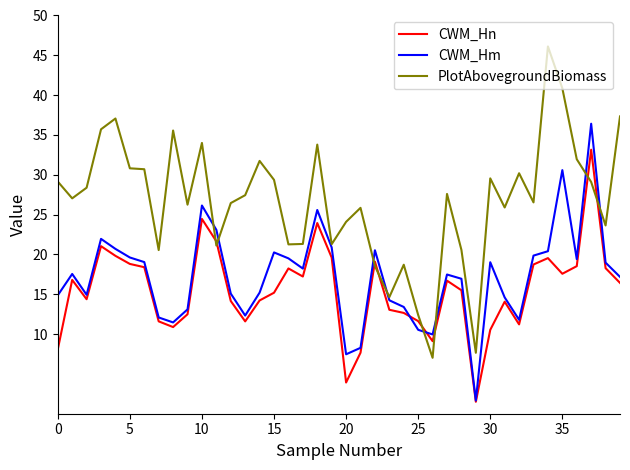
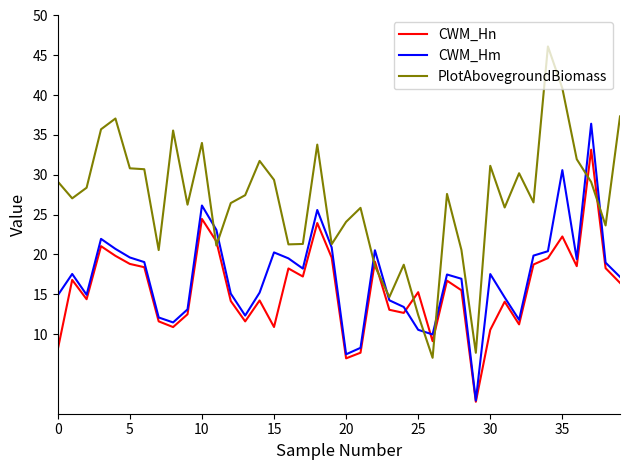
CWM_Hn, 15: 15 -> 11
CWM_Hn, 20: 4 -> 7
CWM_Hn, 25: 12 -> 15
CWM_Hm, 30: 19 -> 18
PlotAbovegroundBiomass, 30: 30 -> 31
CWM_Hn, 35: 18 -> 22
